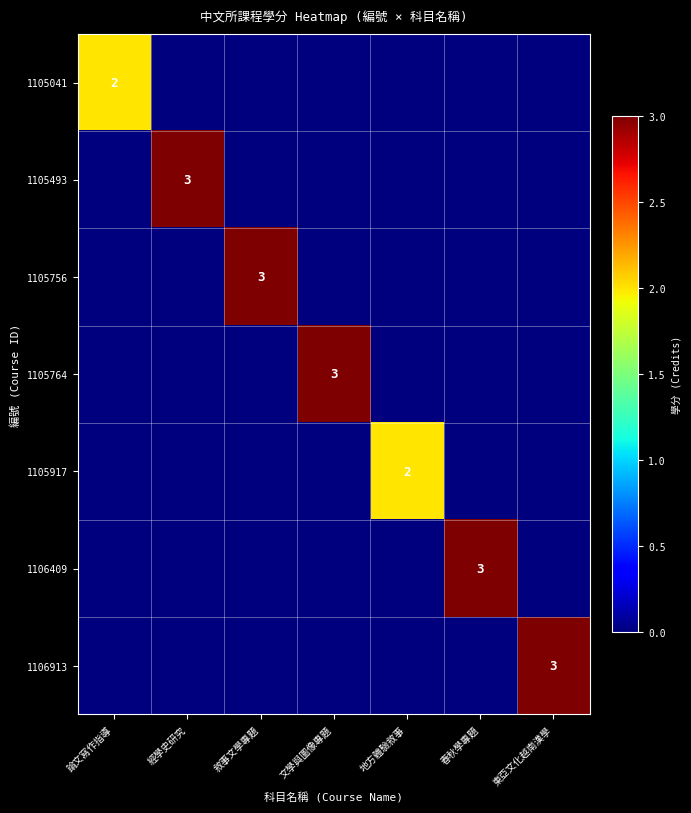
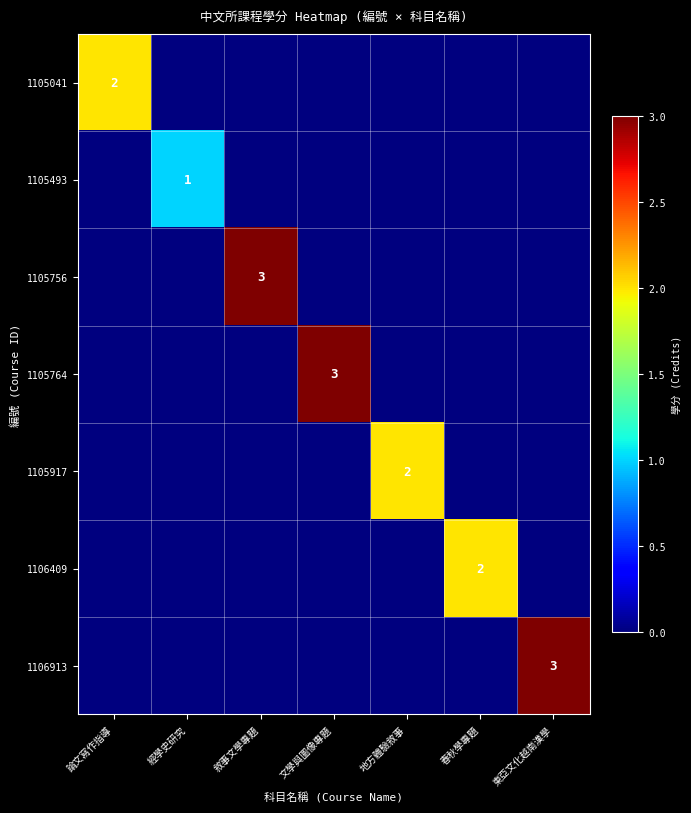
1105493, 經學史研究: 3 -> 1
1106409, 春秋學專題: 3 -> 2
